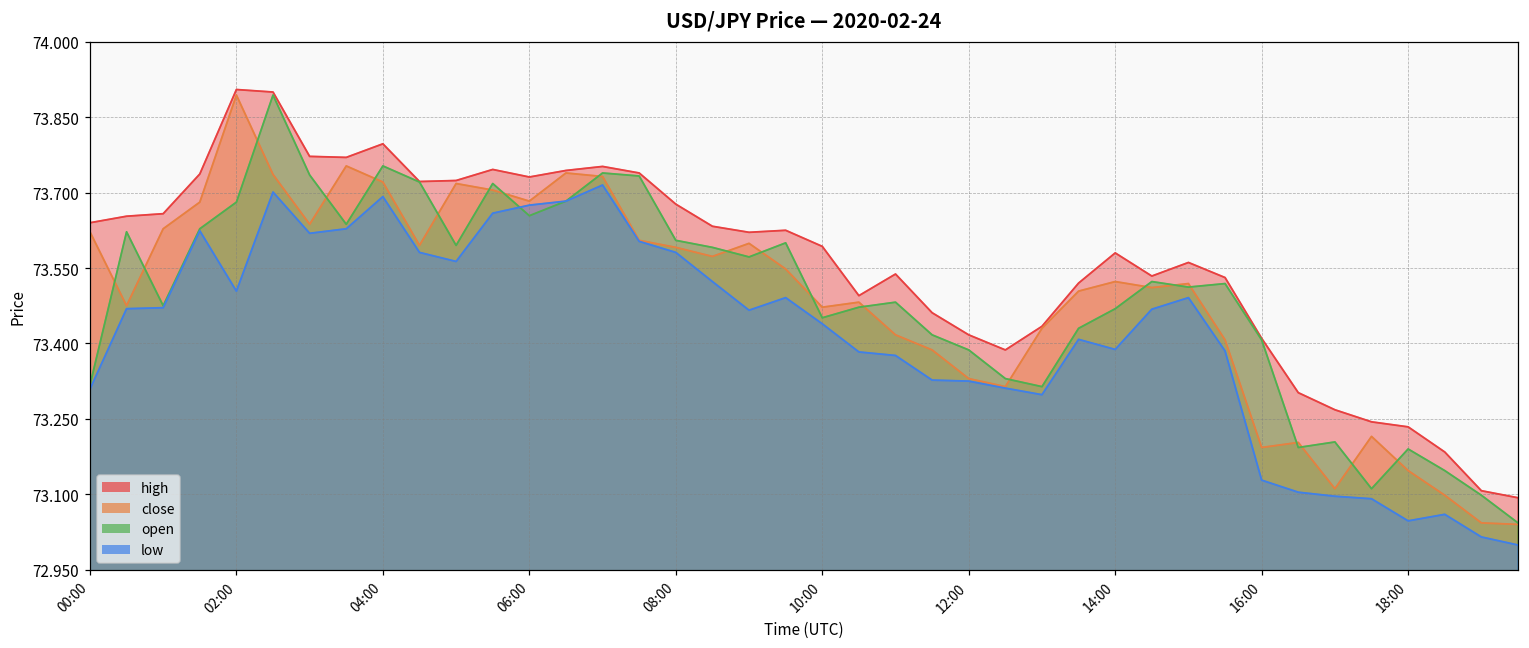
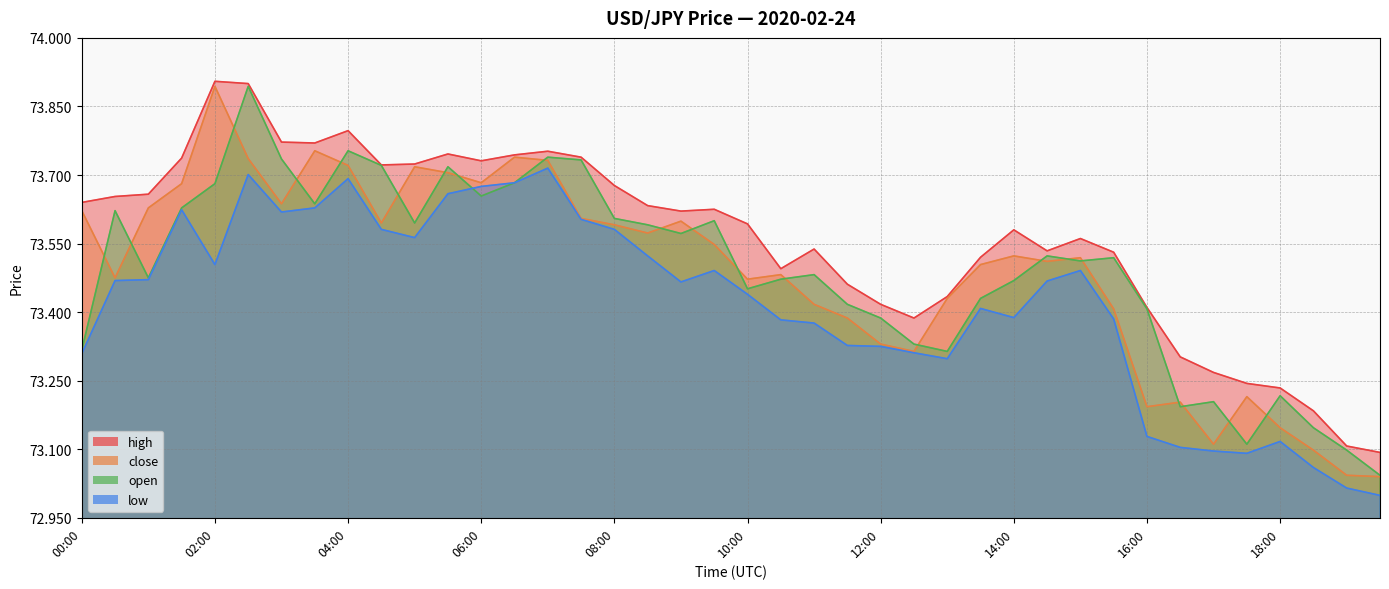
open, 18:00: 73.19 -> 73.22
low, 18:00: 73.05 -> 73.12
